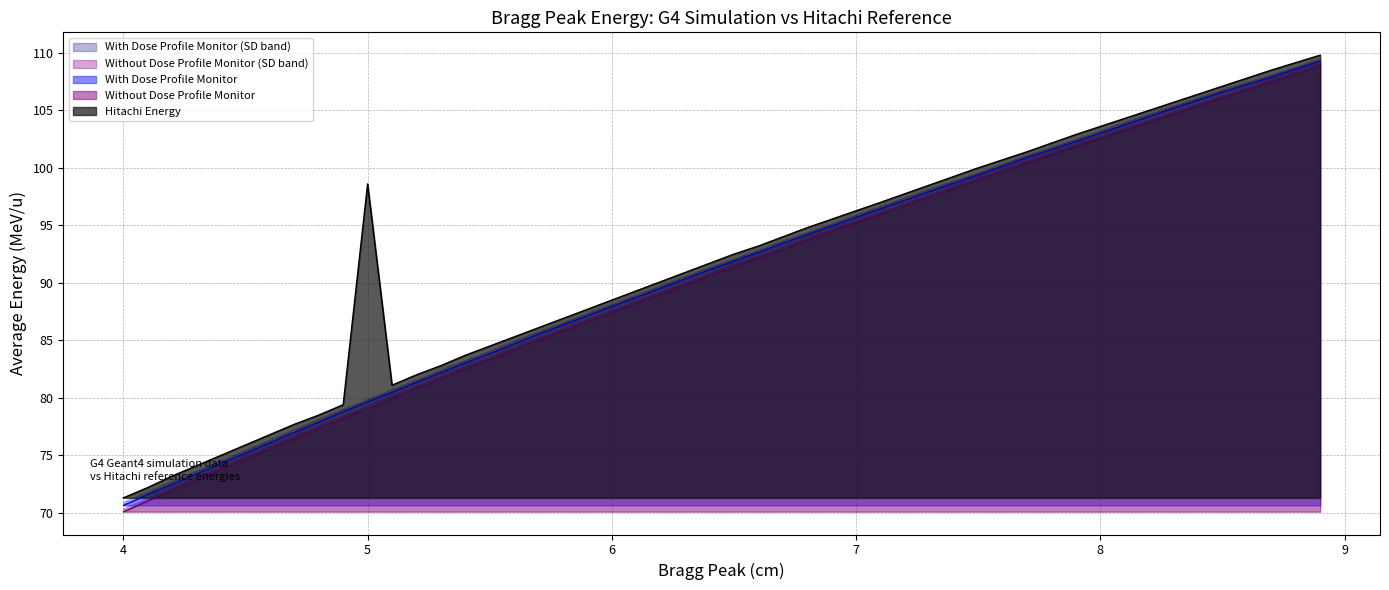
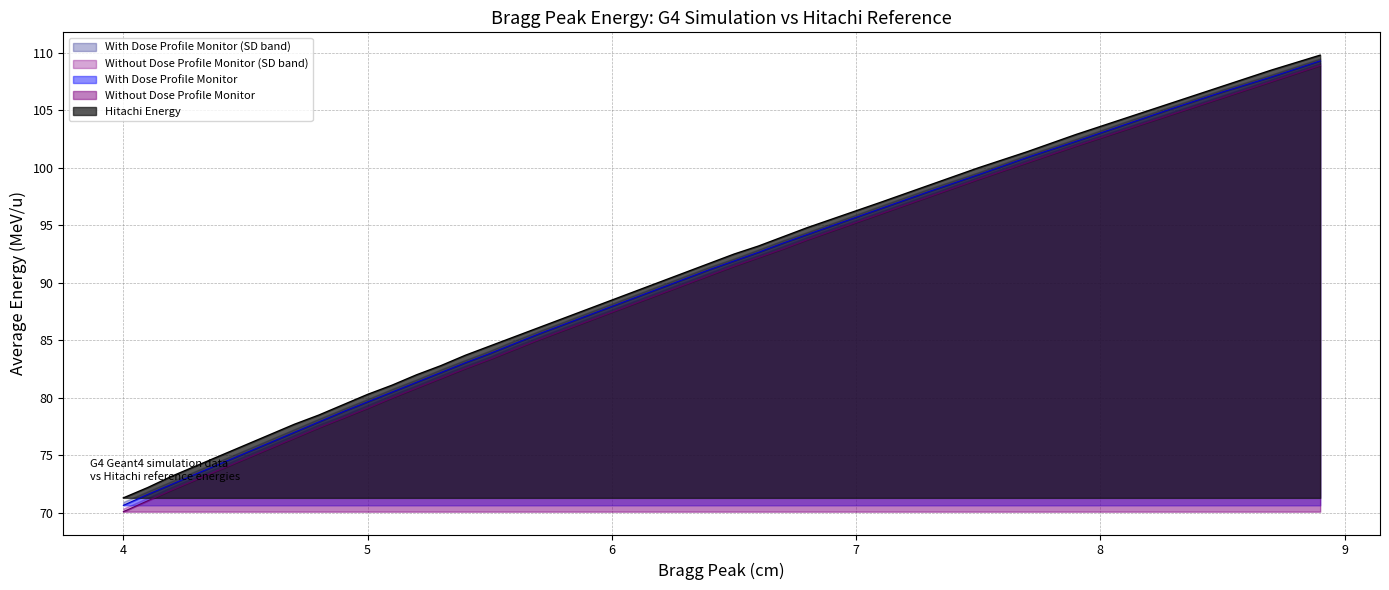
Hitachi Energy, 5: 98.6 -> 80.3
